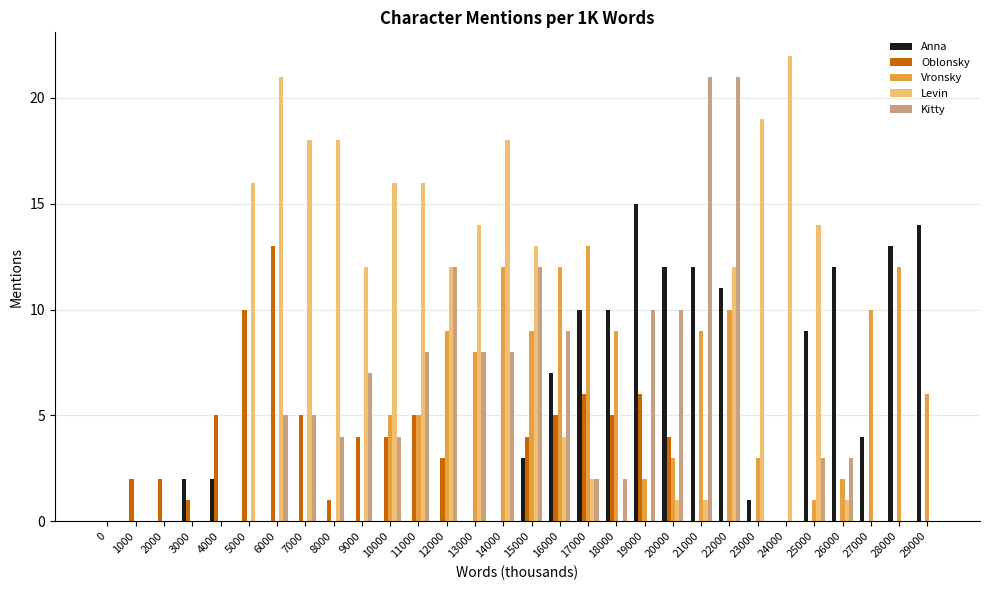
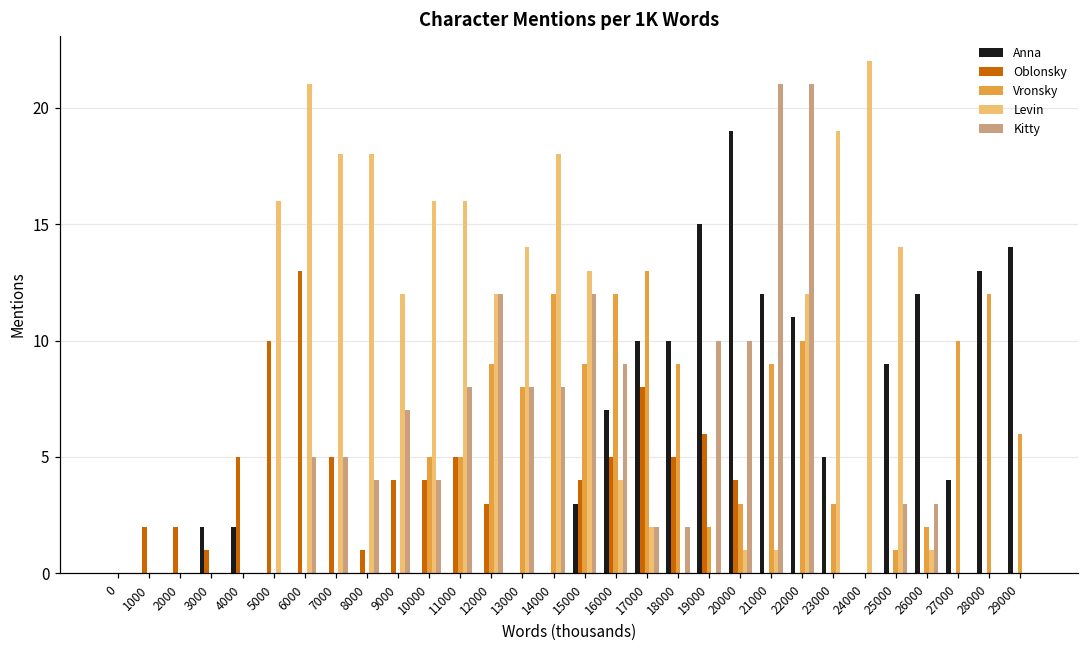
Oblonsky, 17000: 6 -> 8
Anna, 20000: 12 -> 19
Anna, 23000: 1 -> 5
